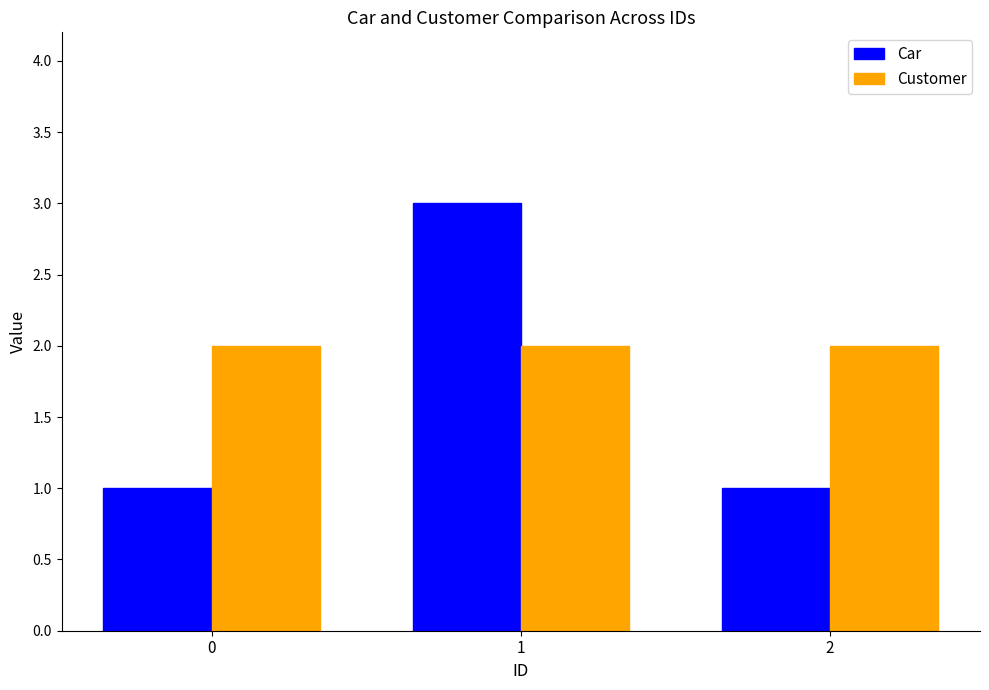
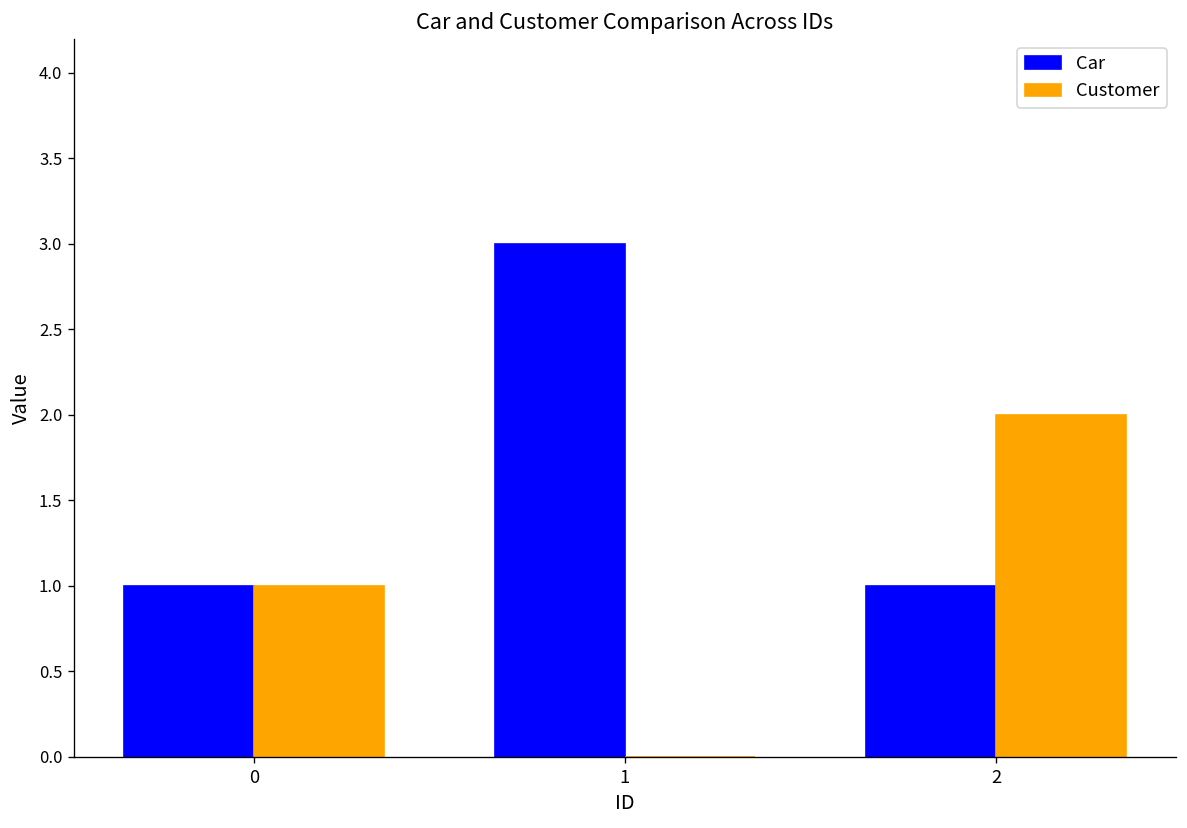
Customer, 0: 2 -> 1
Customer, 1: 2 -> 0
